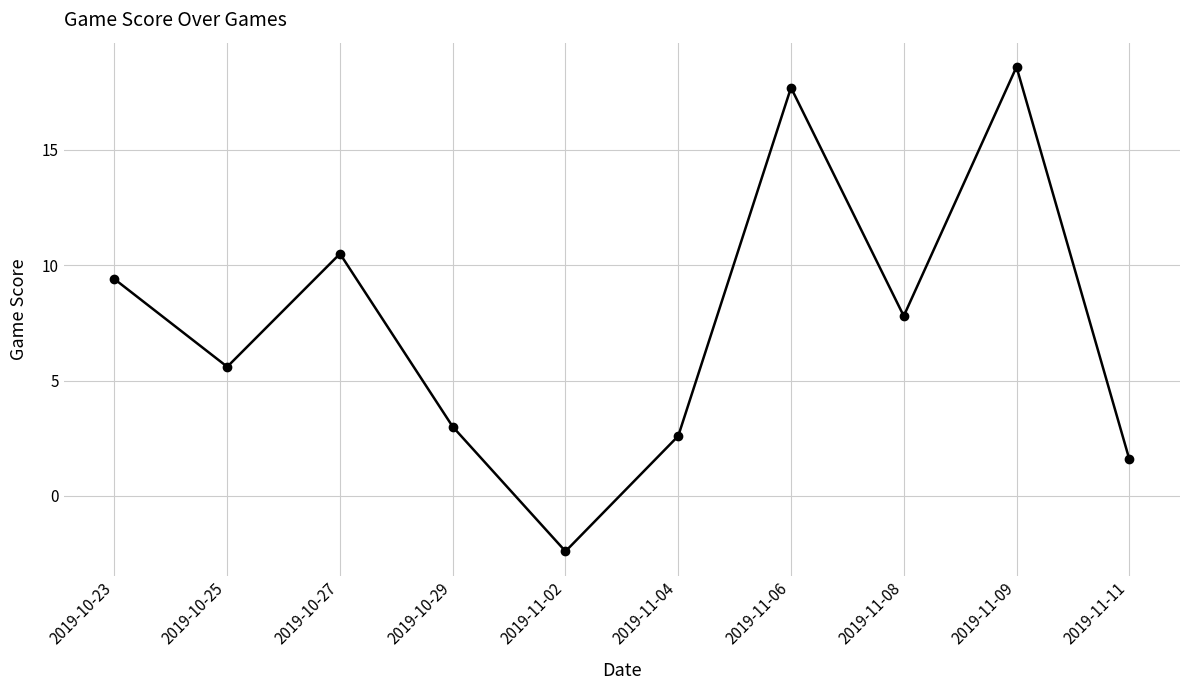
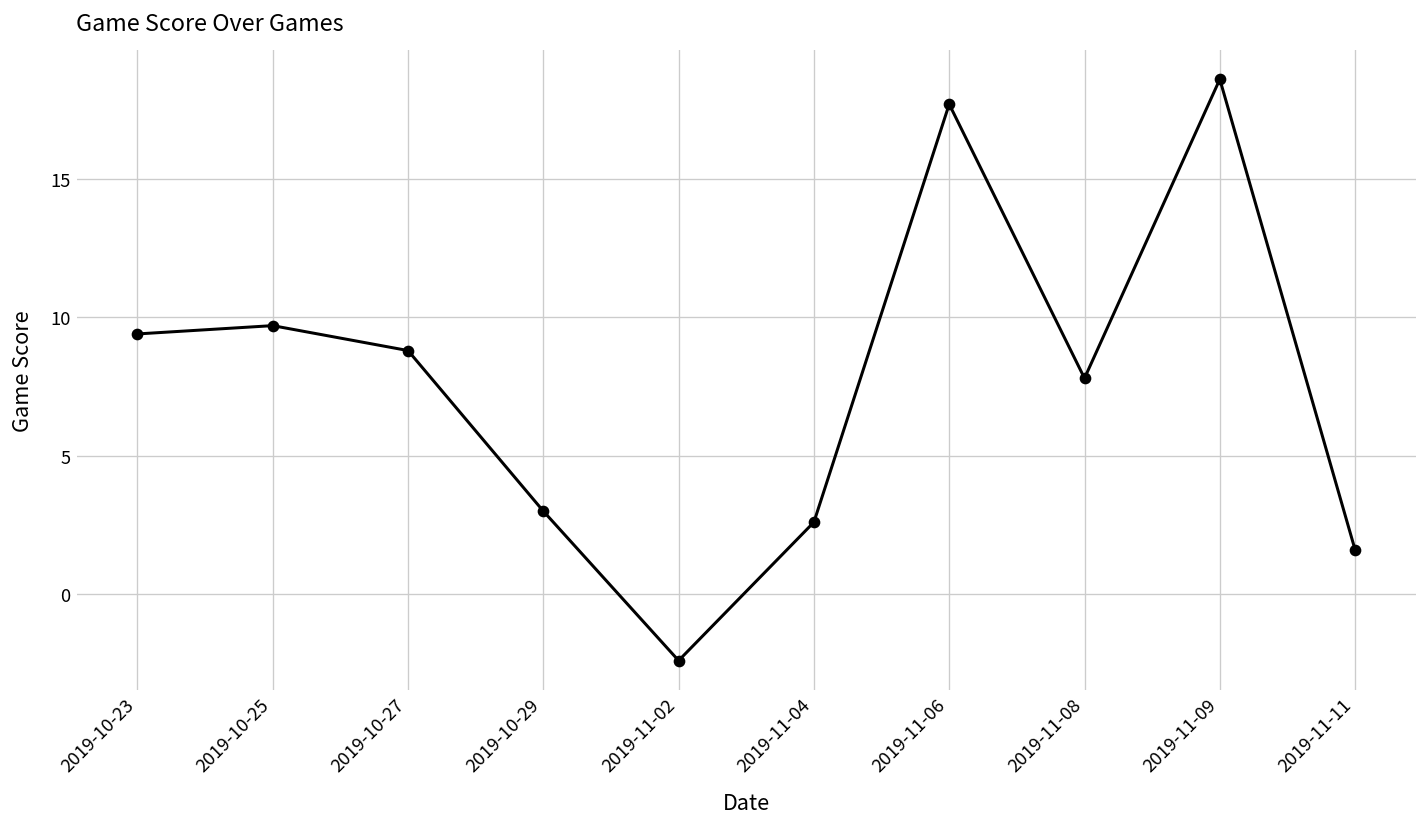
2019-10-25: 5.6 -> 9.7
2019-10-27: 10.5 -> 8.8
